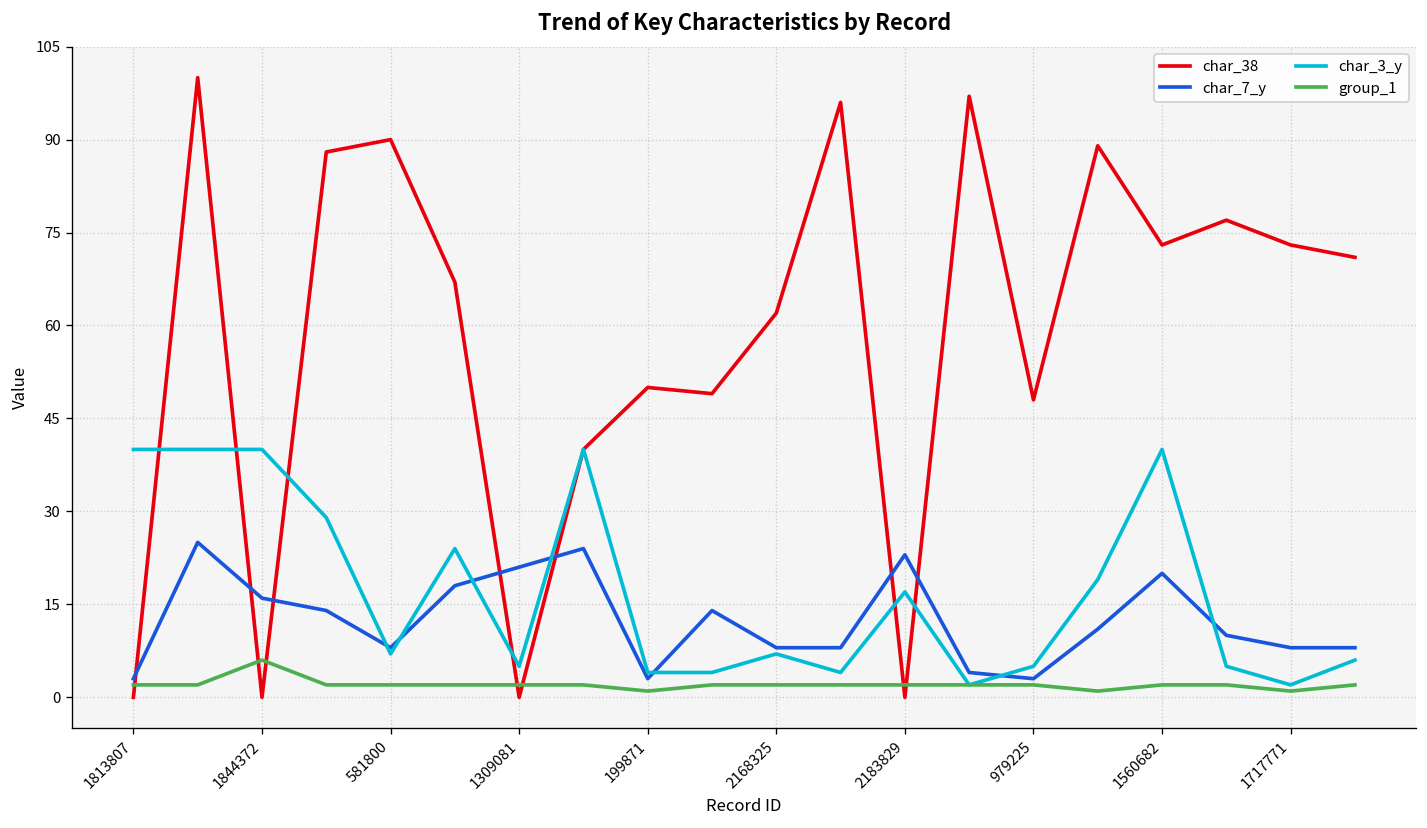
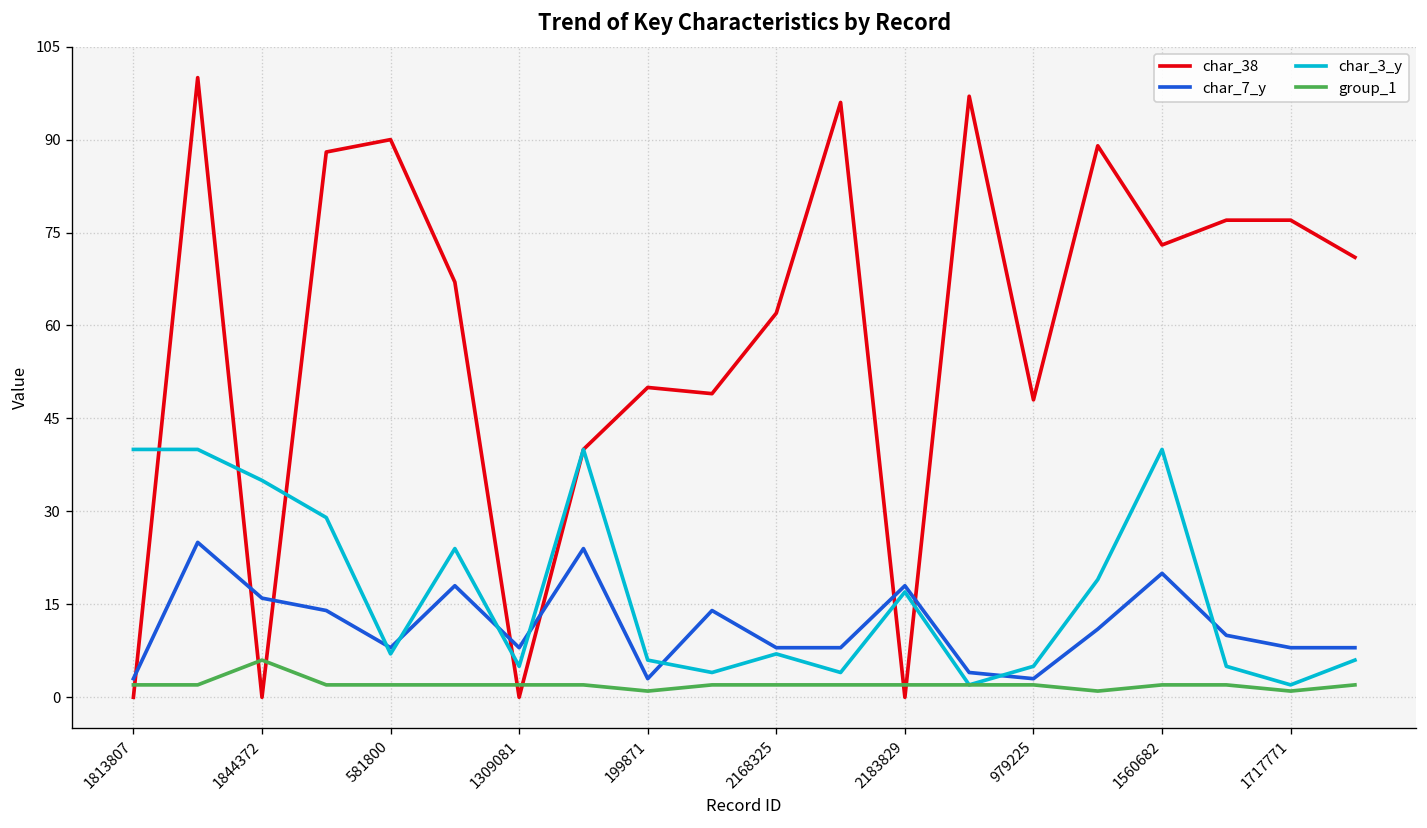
char_3_y, 1844372: 40 -> 35
char_7_y, 1309081: 21 -> 8
char_3_y, 199871: 4 -> 6
char_7_y, 2183829: 23 -> 18
char_38, 1717771: 73 -> 77
